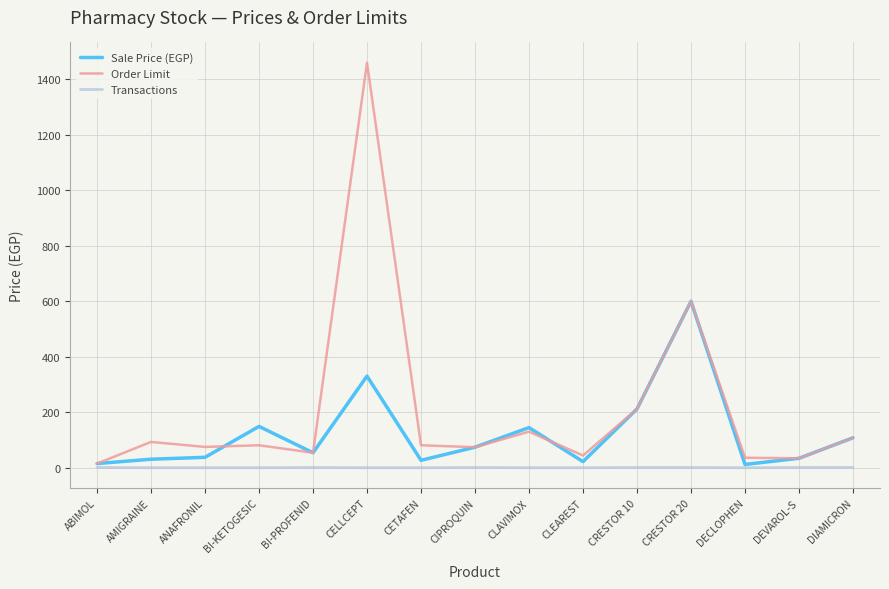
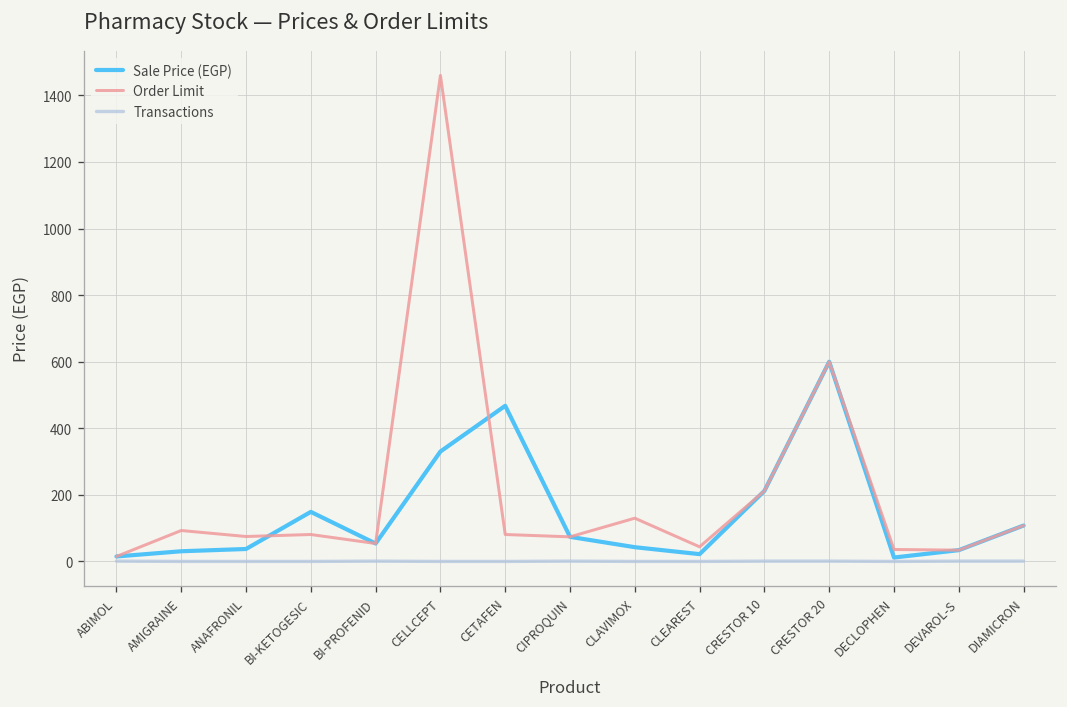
Sale Price (EGP), CETAFEN: 30 -> 470
Sale Price (EGP), CLAVIMOX: 140 -> 40
